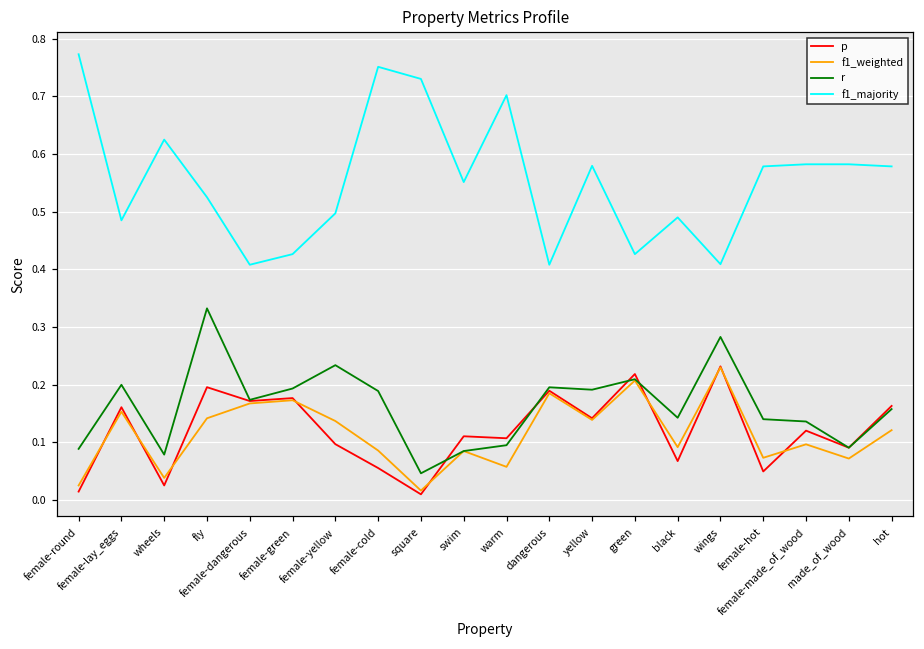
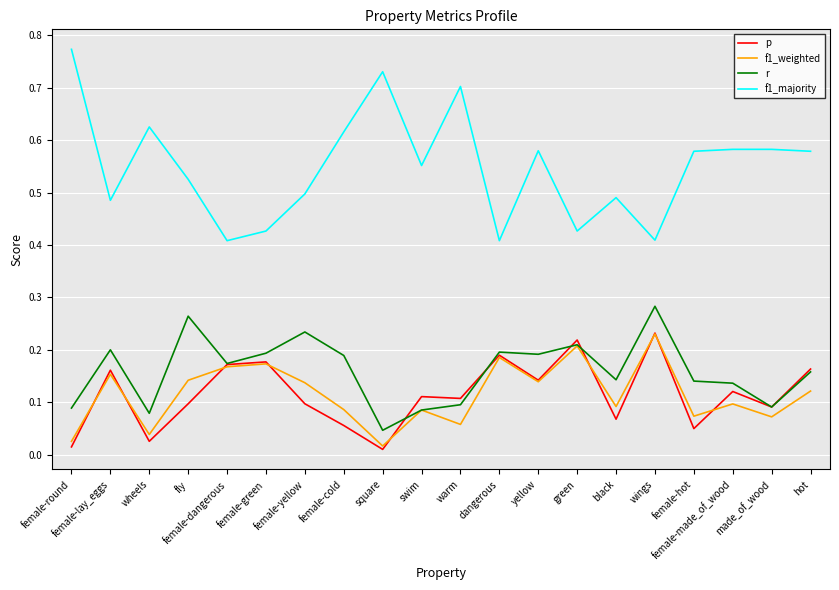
p, fly: 0.20 -> 0.10
r, fly: 0.33 -> 0.26
f1_majority, female-cold: 0.75 -> 0.62
